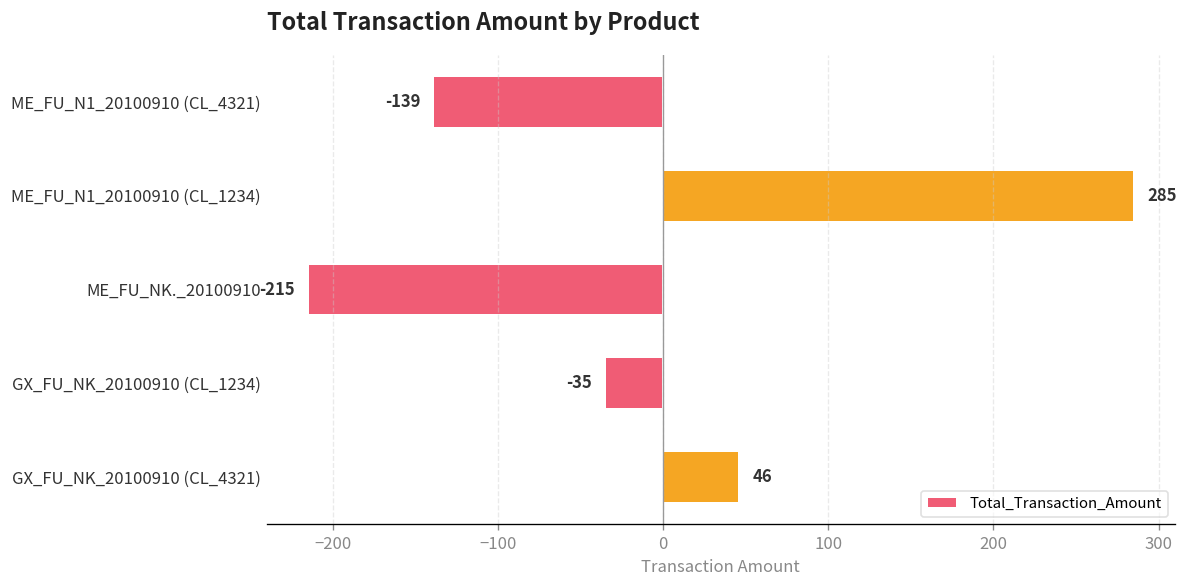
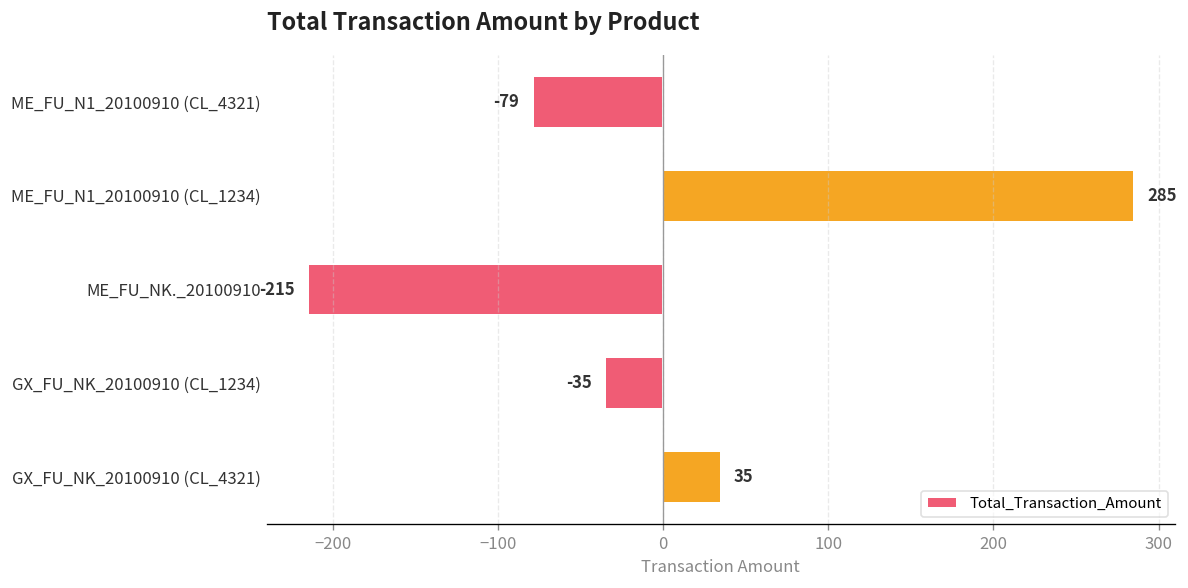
ME_FU_N1_20100910 (CL_4321): -139 -> -79
GX_FU_NK_20100910 (CL_4321): 46 -> 35
